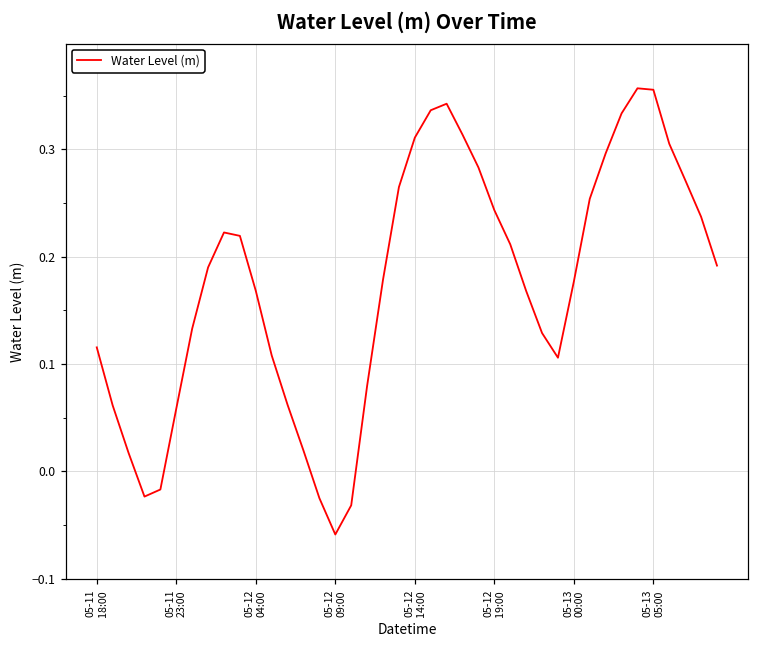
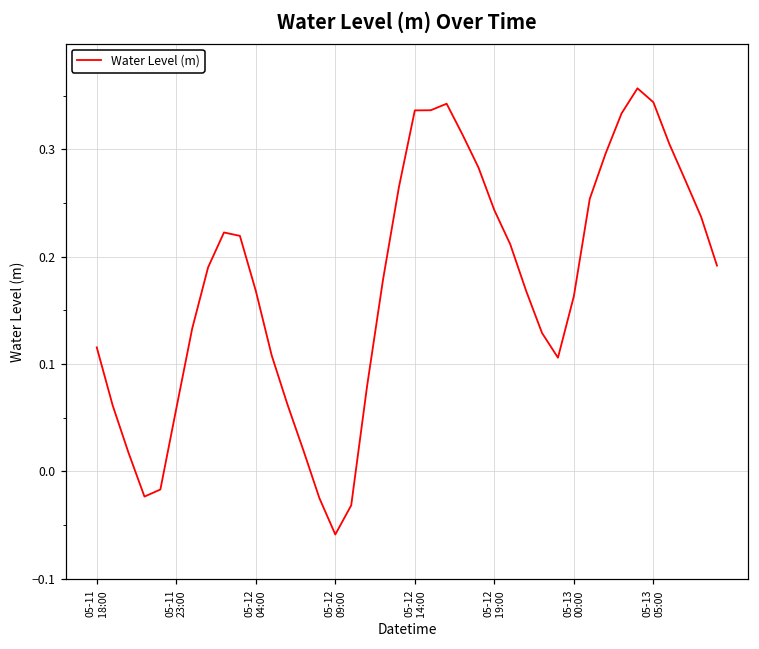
05-12 14:00: 0.31 -> 0.34
05-13 00:00: 0.18 -> 0.16
05-13 05:00: 0.36 -> 0.34
